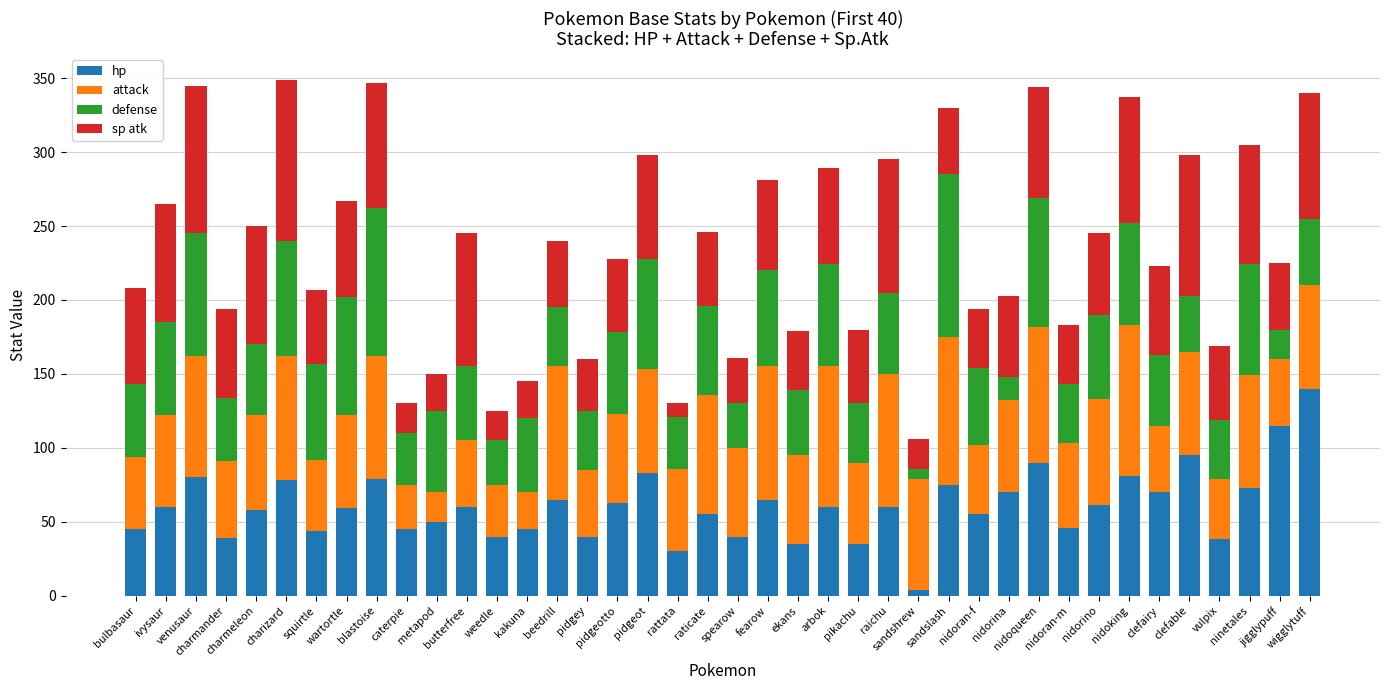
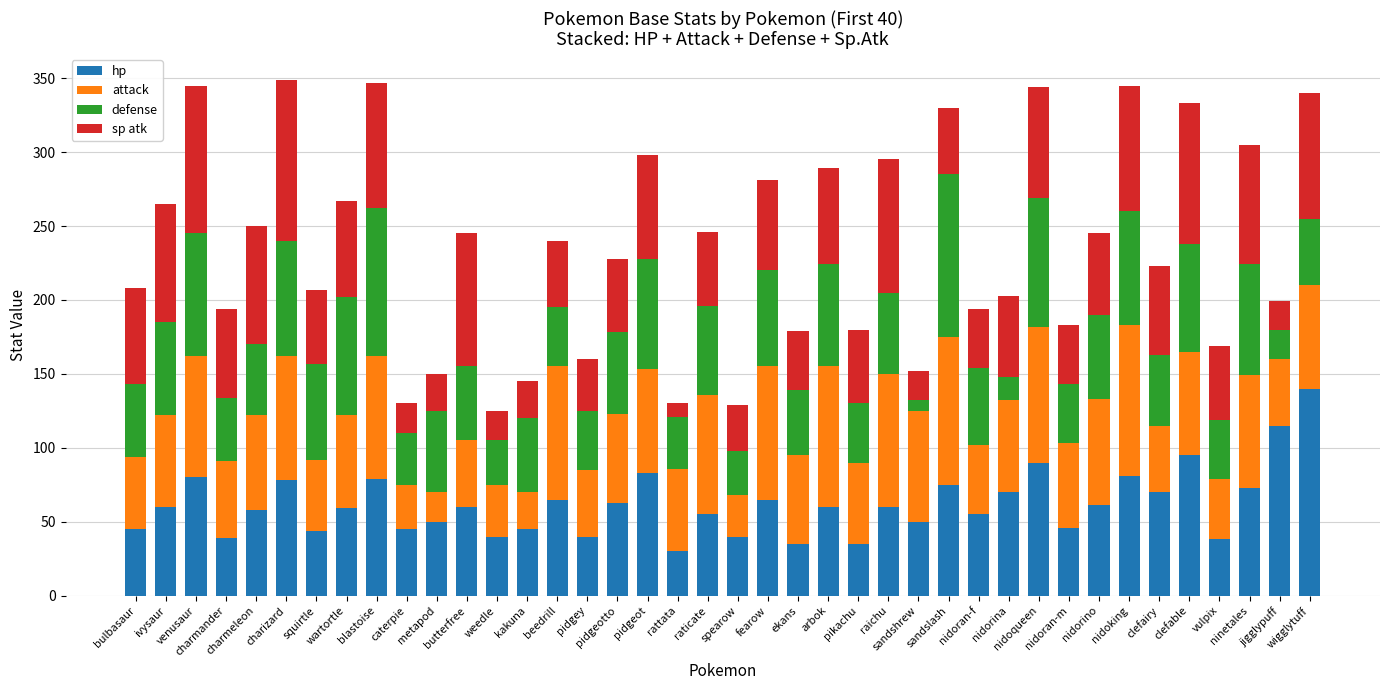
attack, spearow: 60 -> 28
hp, sandshrew: 4 -> 50
defense, nidoking: 69 -> 77
defense, clefable: 38 -> 73
sp atk, jigglypuff: 45 -> 19
